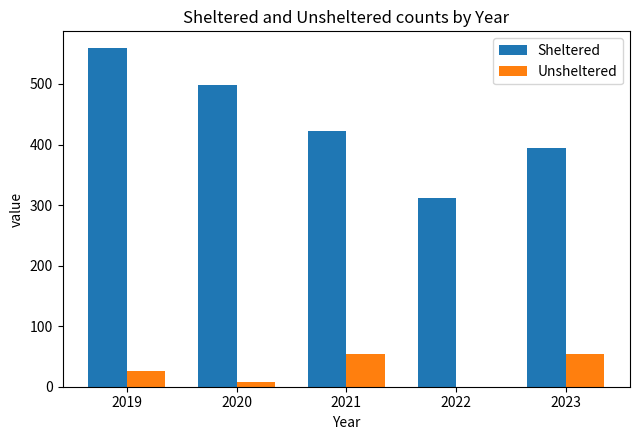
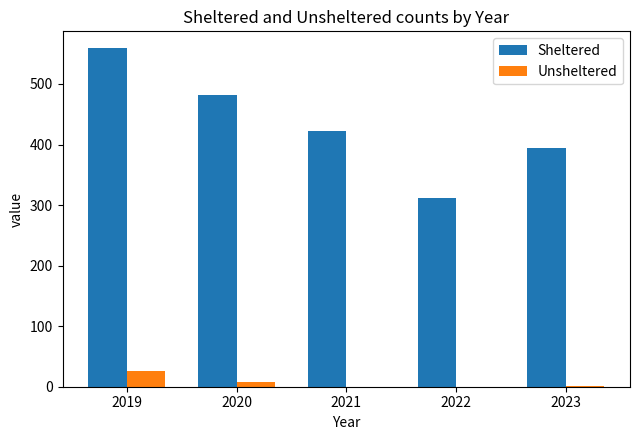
Sheltered, 2020: 500 -> 480
Unsheltered, 2021: 50 -> 0
Unsheltered, 2023: 50 -> 0
